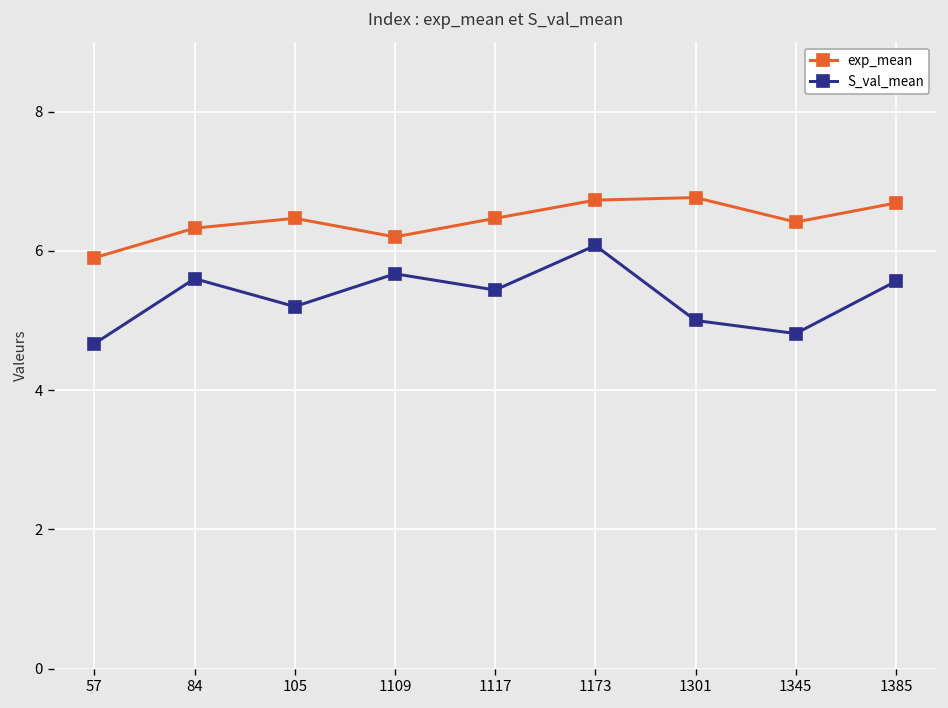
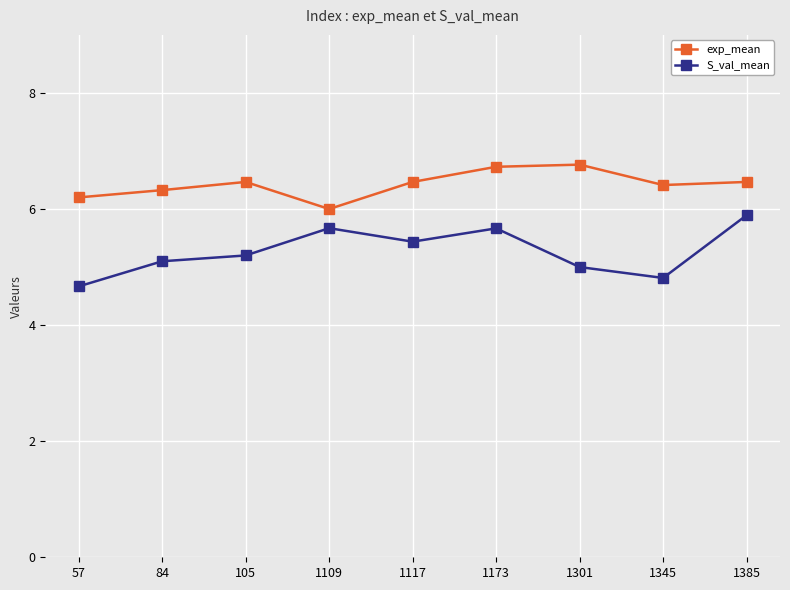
exp_mean, 57: 5.9 -> 6.2
S_val_mean, 84: 5.6 -> 5.1
exp_mean, 1109: 6.2 -> 6.0
S_val_mean, 1173: 6.1 -> 5.7
exp_mean, 1385: 6.7 -> 6.5
S_val_mean, 1385: 5.6 -> 5.9
